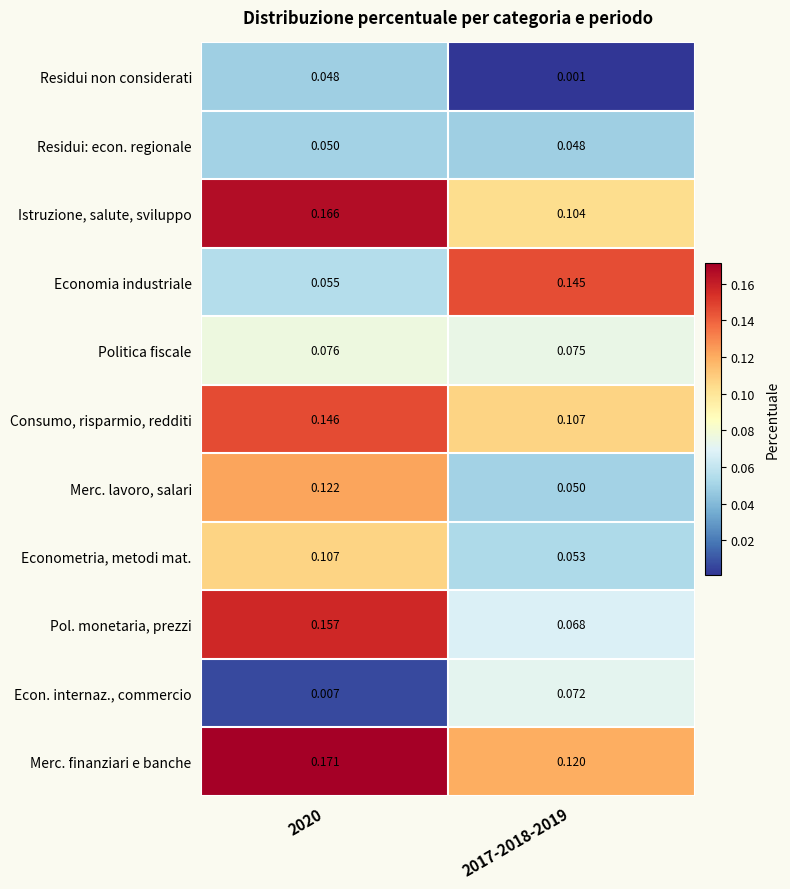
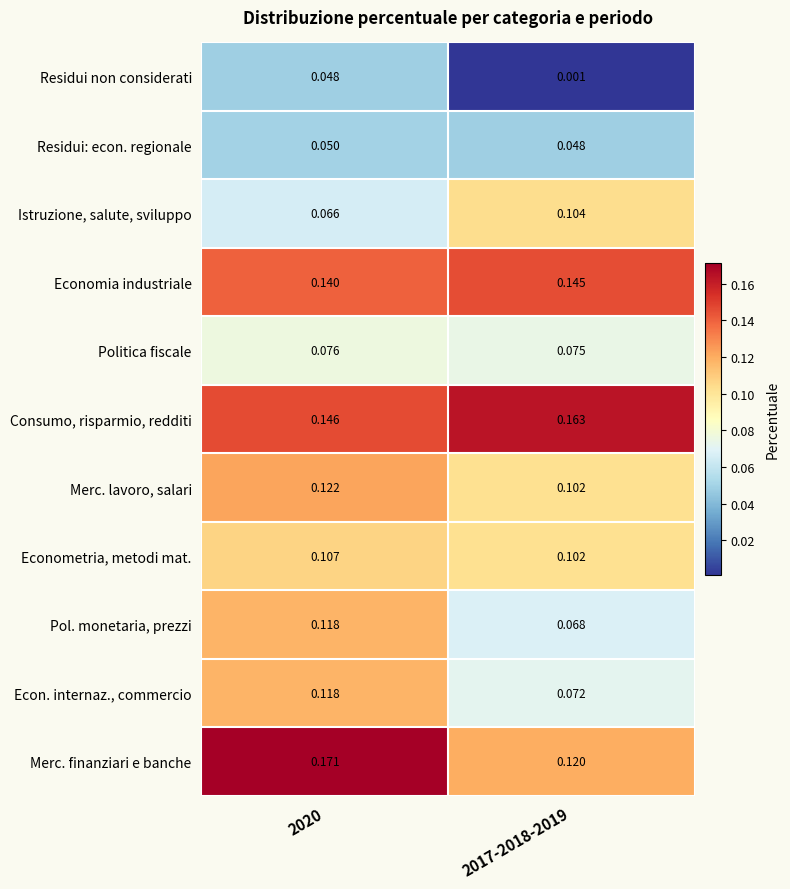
Istruzione, salute, sviluppo, 2020: 0.166 -> 0.066
Economia industriale, 2020: 0.055 -> 0.140
Consumo, risparmio, redditi, 2017-2018-2019: 0.107 -> 0.163
Merc. lavoro, salari, 2017-2018-2019: 0.050 -> 0.102
Econometria, metodi mat., 2017-2018-2019: 0.053 -> 0.102
Pol. monetaria, prezzi, 2020: 0.157 -> 0.118
Econ. internaz., commercio, 2020: 0.007 -> 0.118
